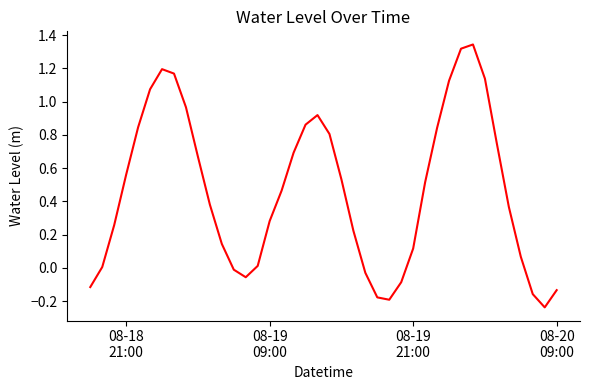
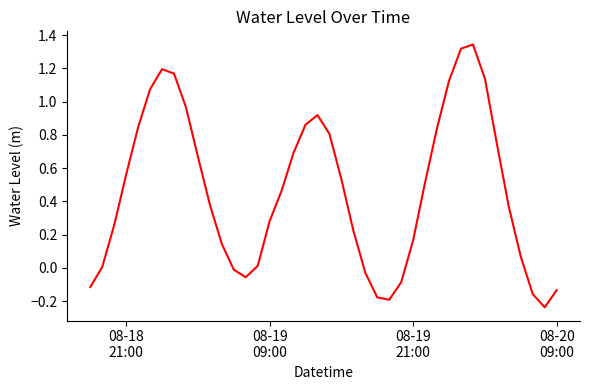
08-19 21:00: 0.12 -> 0.17
